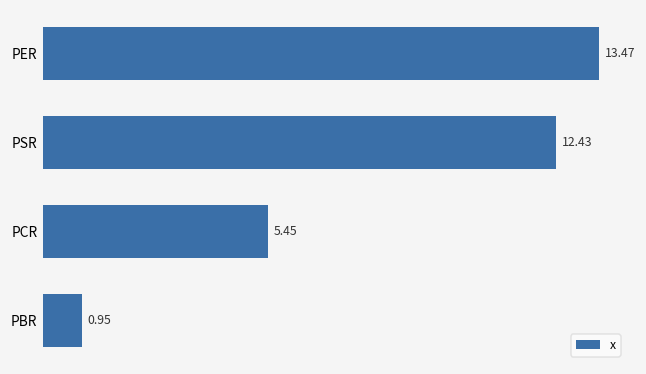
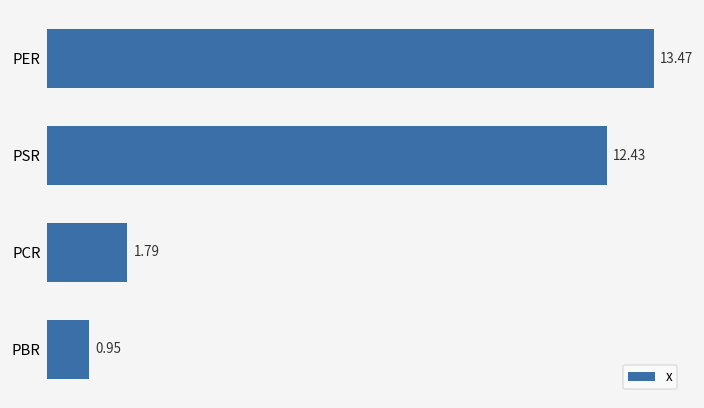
PCR: 5.45 -> 1.79
